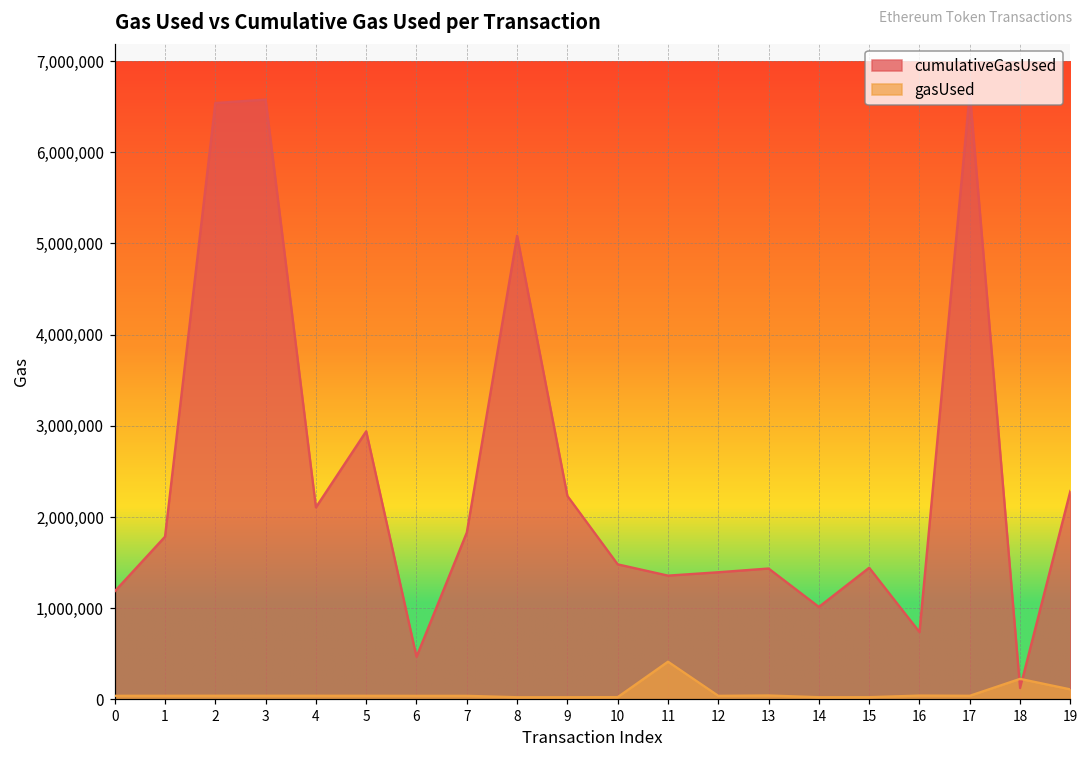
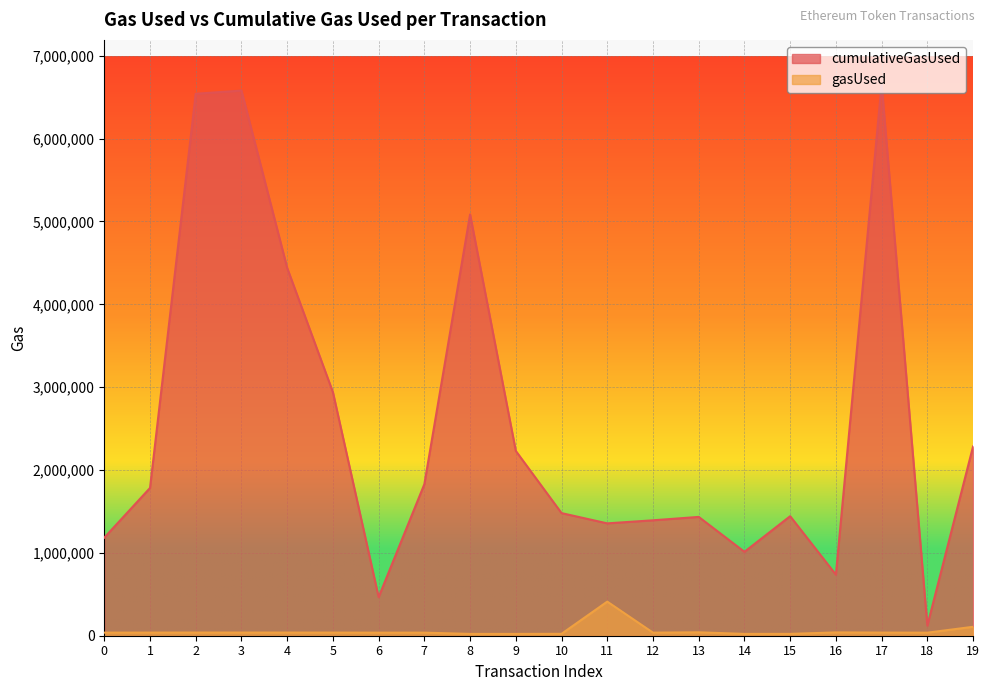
cumulativeGasUsed, 4: 2,100,000 -> 4,400,000
gasUsed, 18: 200,000 -> 0
